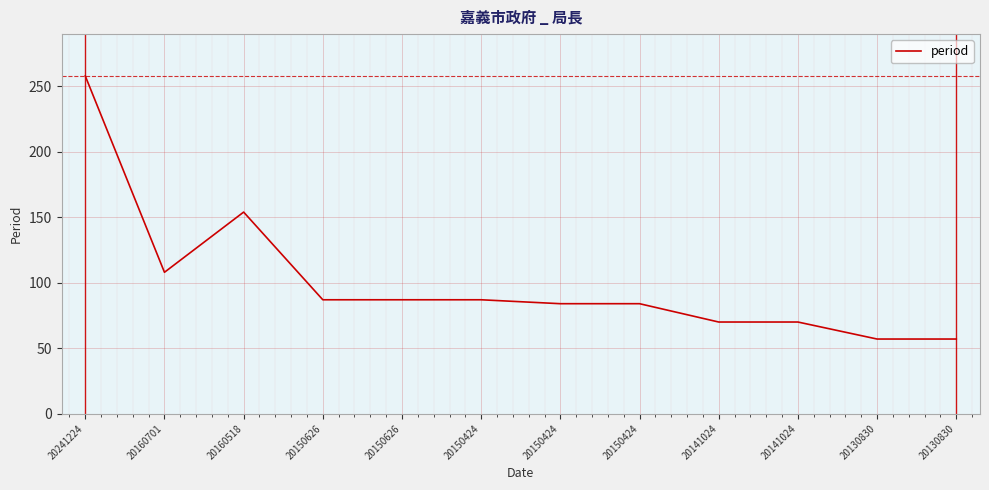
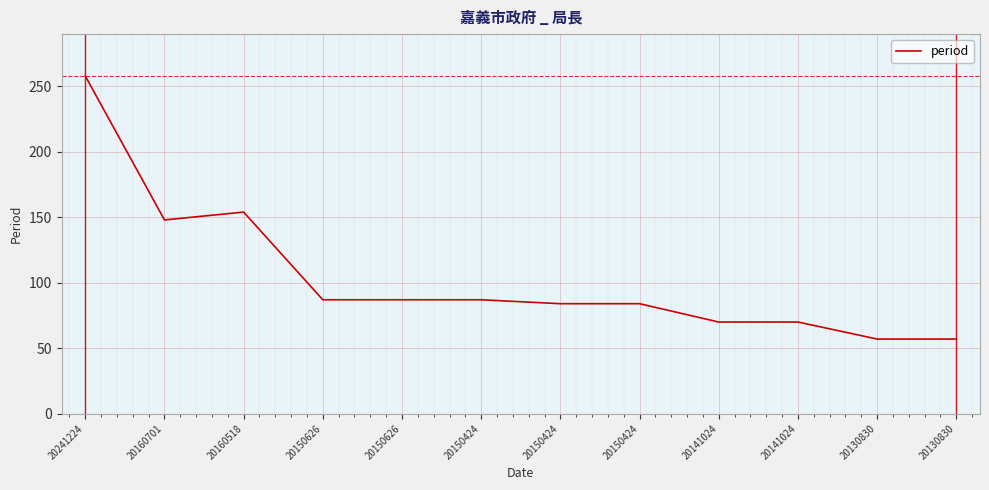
20160701: 108 -> 148
